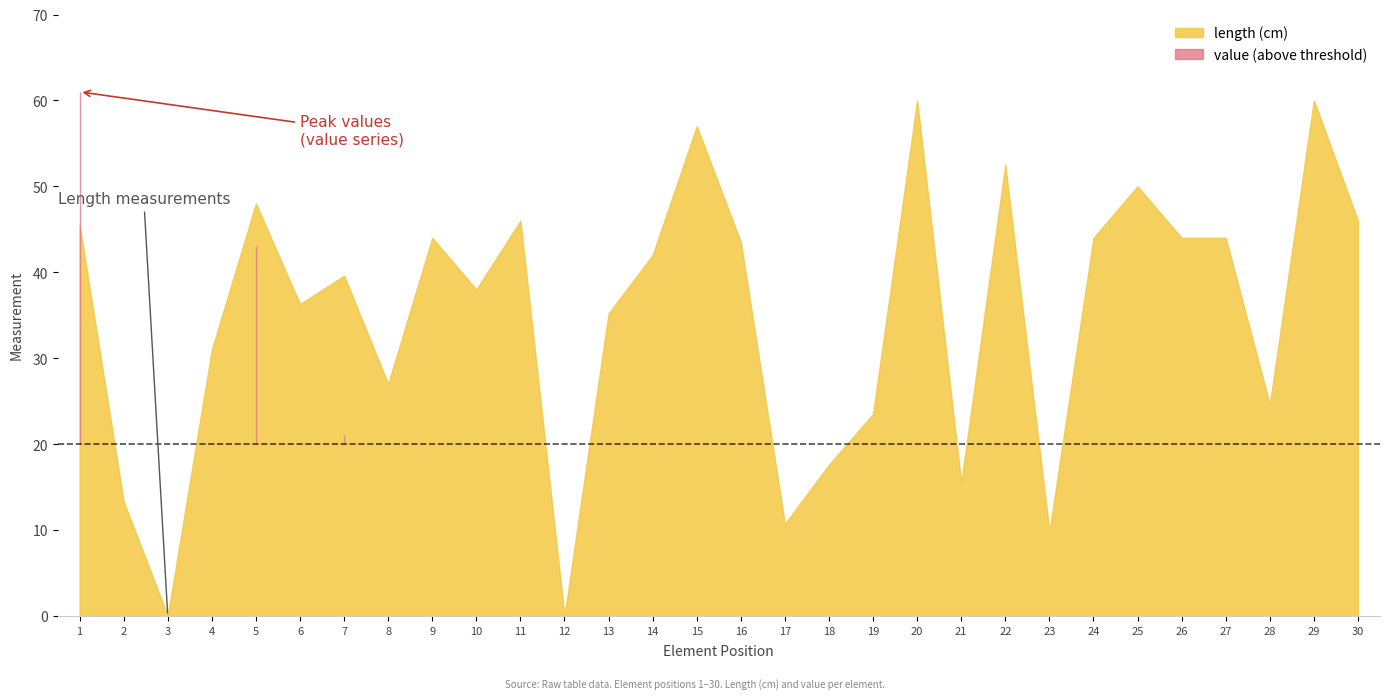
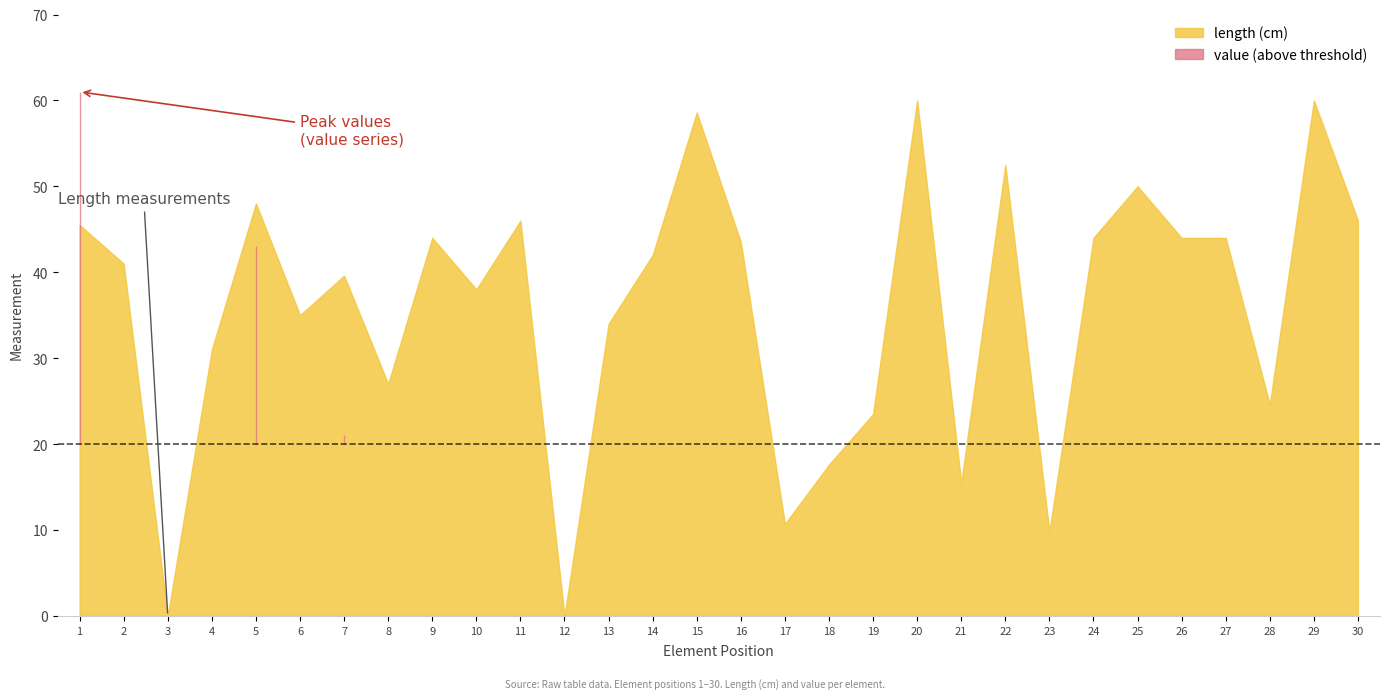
2: 13 -> 41
6: 36 -> 35
13: 35 -> 34
15: 57 -> 59
